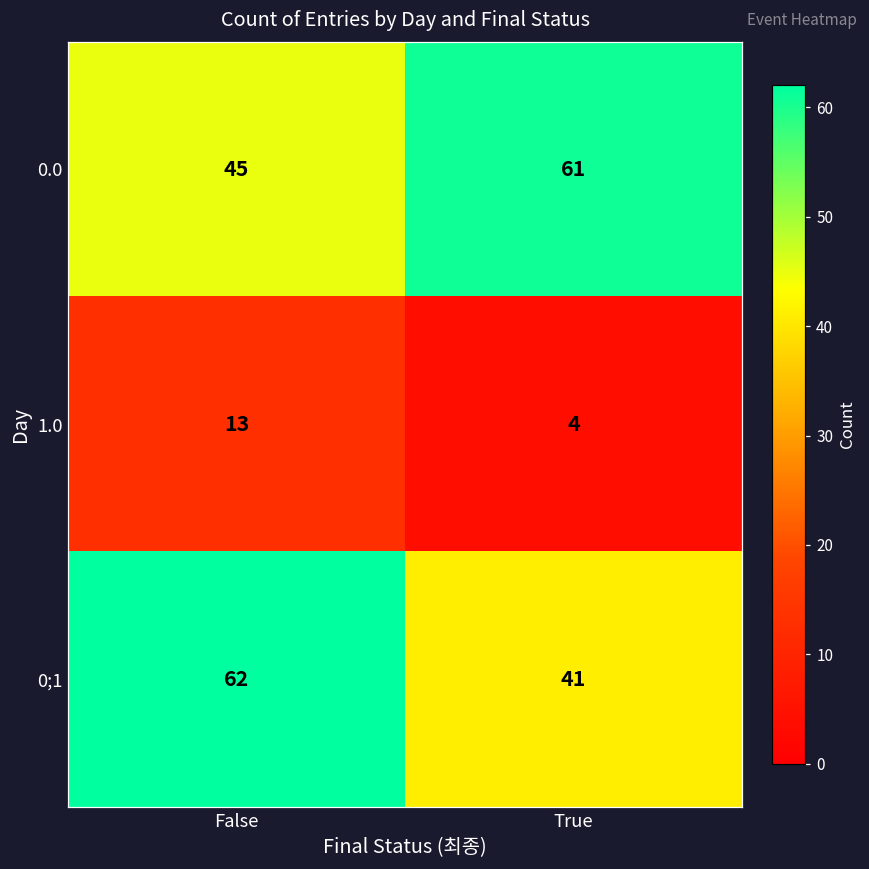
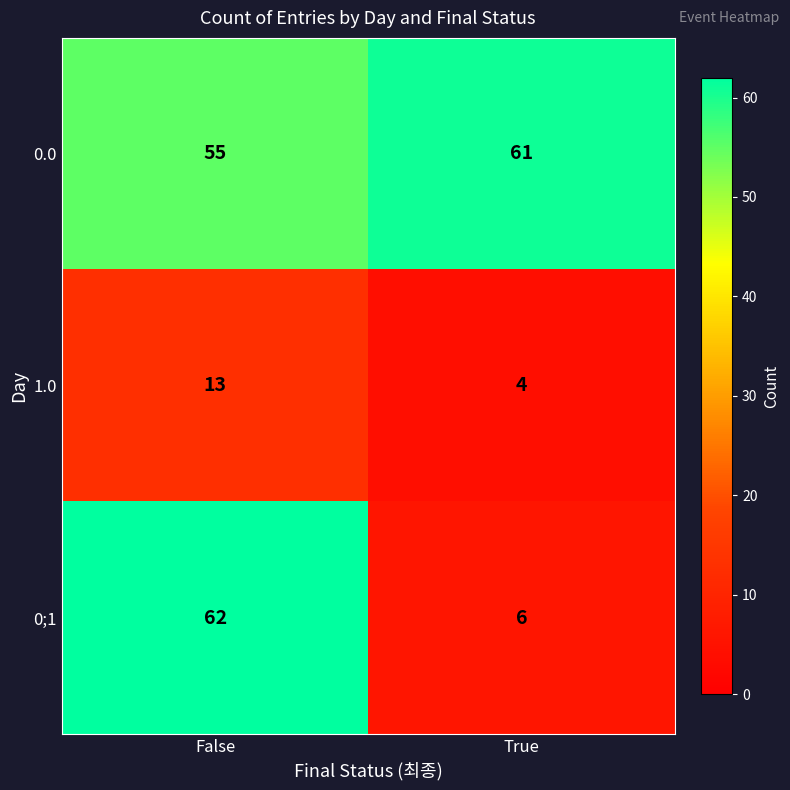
0.0, False: 45 -> 55
0;1, True: 41 -> 6
